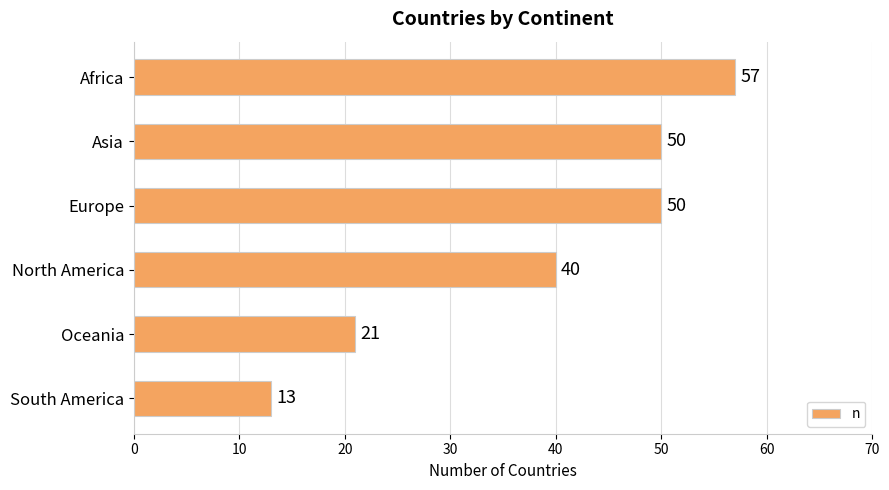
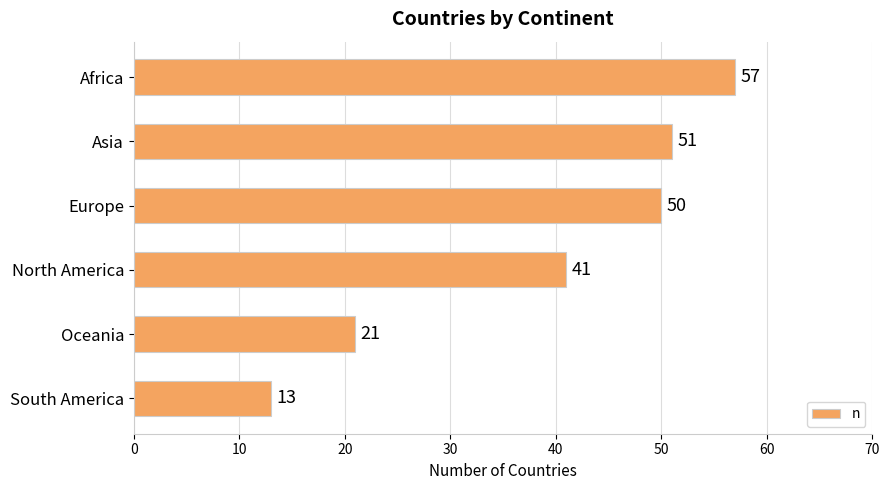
Asia: 50 -> 51
North America: 40 -> 41
